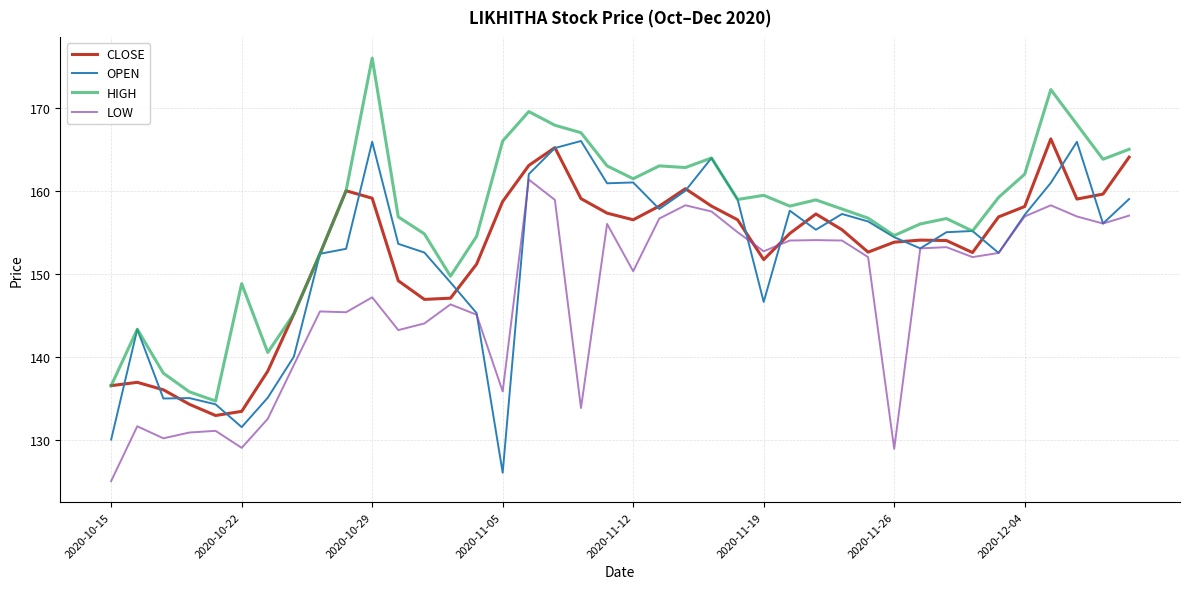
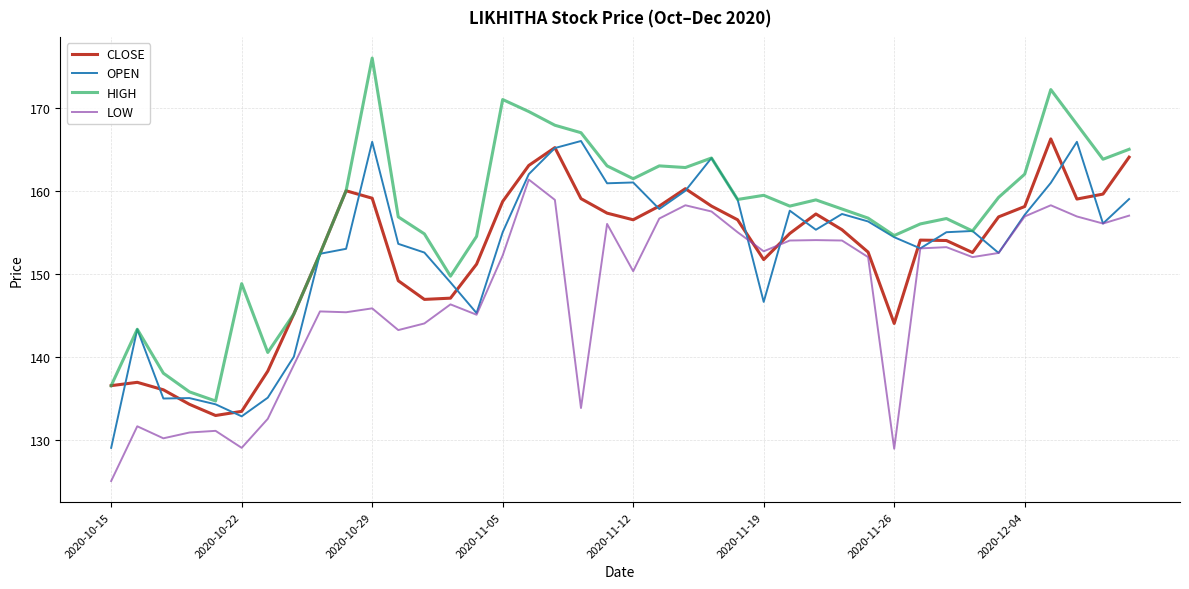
OPEN, 2020-10-15: 130 -> 129
OPEN, 2020-10-22: 132 -> 133
LOW, 2020-10-29: 147 -> 146
OPEN, 2020-11-05: 126 -> 155
HIGH, 2020-11-05: 166 -> 171
LOW, 2020-11-05: 136 -> 152
CLOSE, 2020-11-26: 154 -> 144
